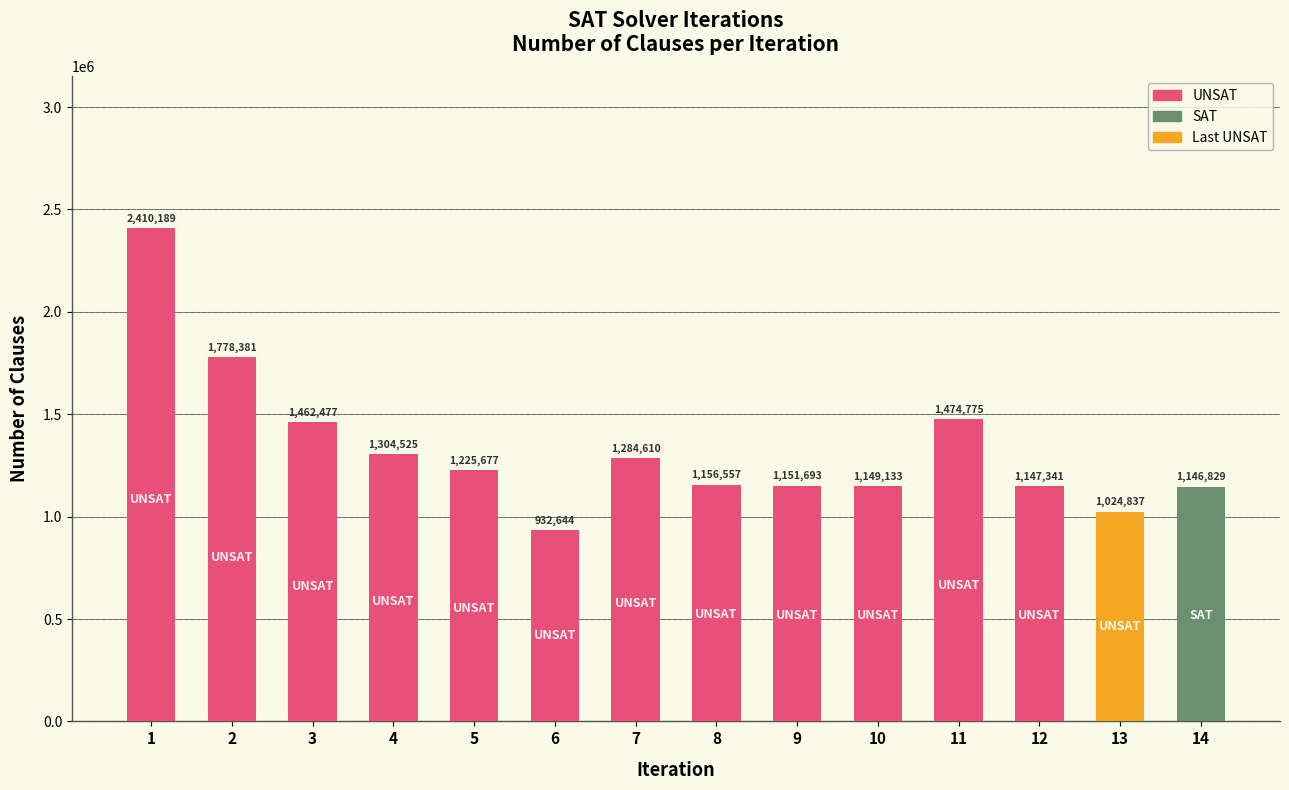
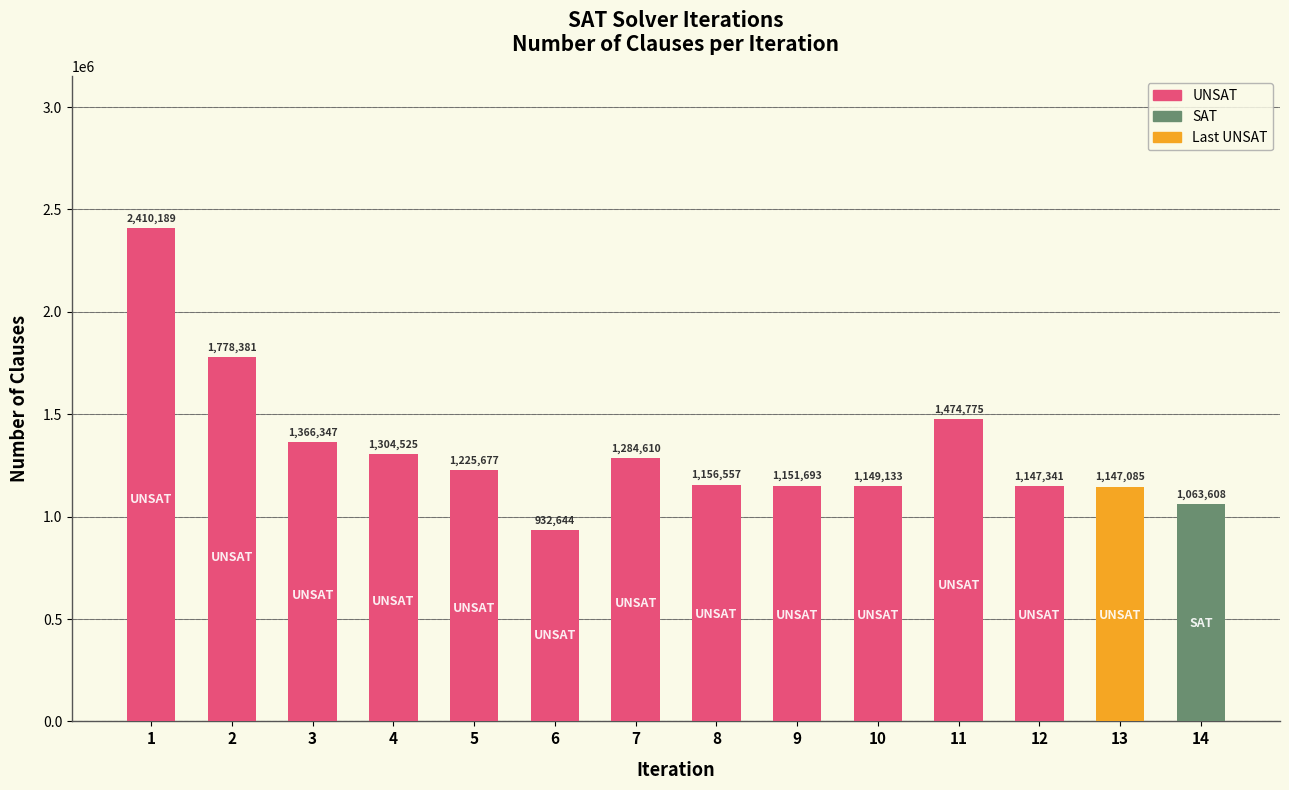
3: 1,462,477 -> 1,366,347
13: 1,024,837 -> 1,147,085
14: 1,146,829 -> 1,063,608
